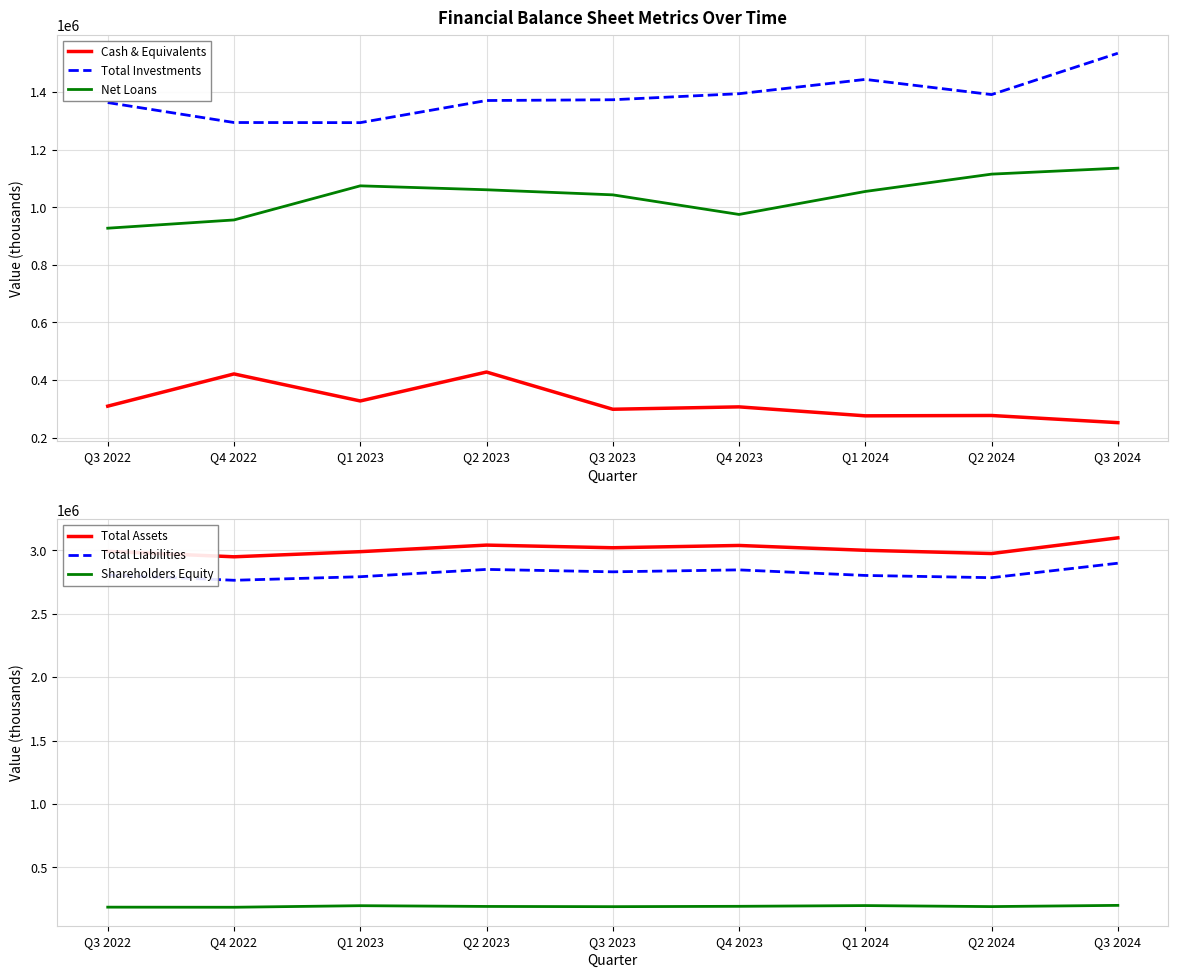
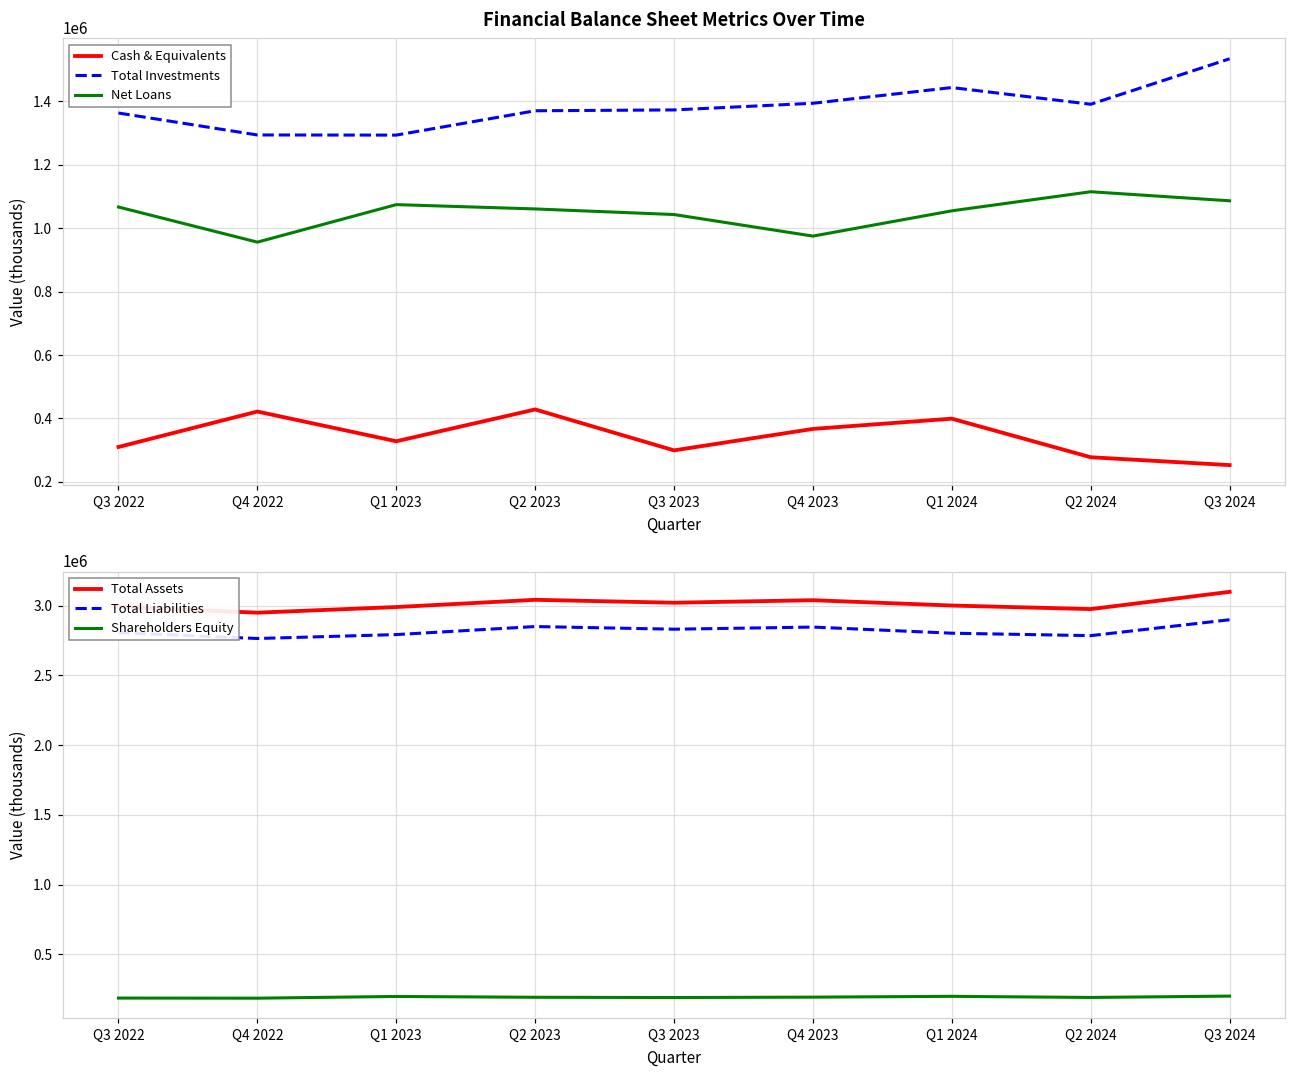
Financial Balance Sheet Metrics Over Time, Net Loans, Q3 2022: 930000 -> 1070000
Financial Balance Sheet Metrics Over Time, Cash & Equivalents, Q4 2023: 310000 -> 370000
Financial Balance Sheet Metrics Over Time, Cash & Equivalents, Q1 2024: 280000 -> 400000
Financial Balance Sheet Metrics Over Time, Net Loans, Q3 2024: 1140000 -> 1090000
